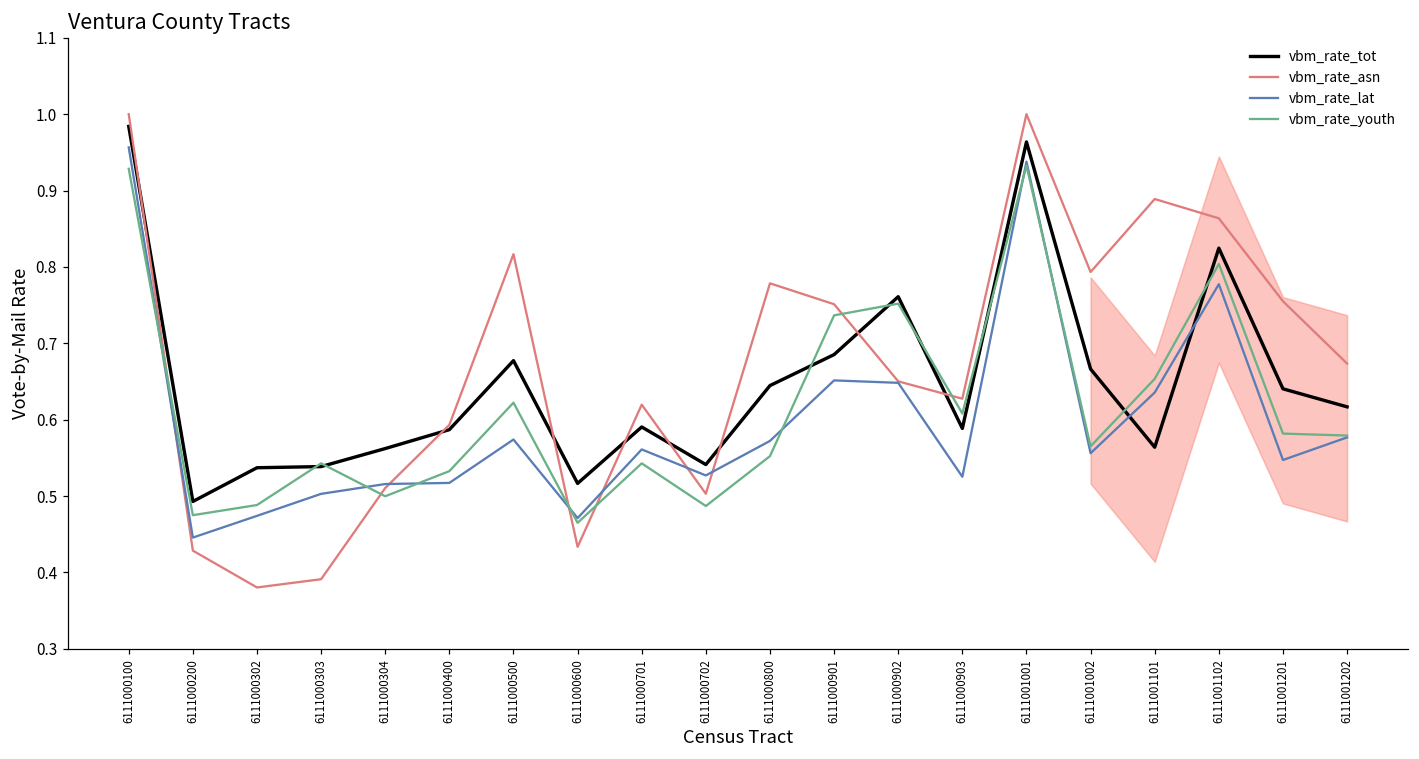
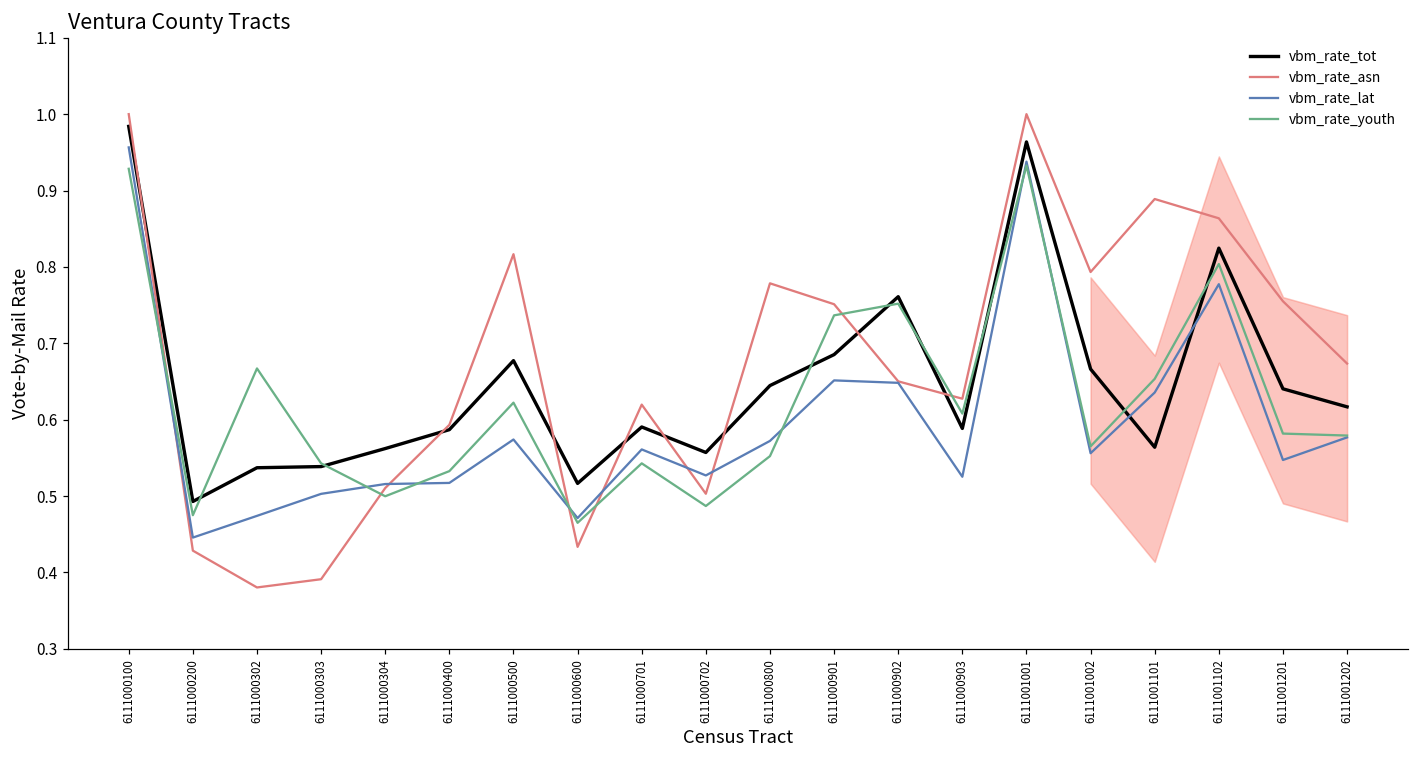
vbm_rate_youth, 6111000302: 0.49 -> 0.67
vbm_rate_tot, 6111000702: 0.54 -> 0.56
